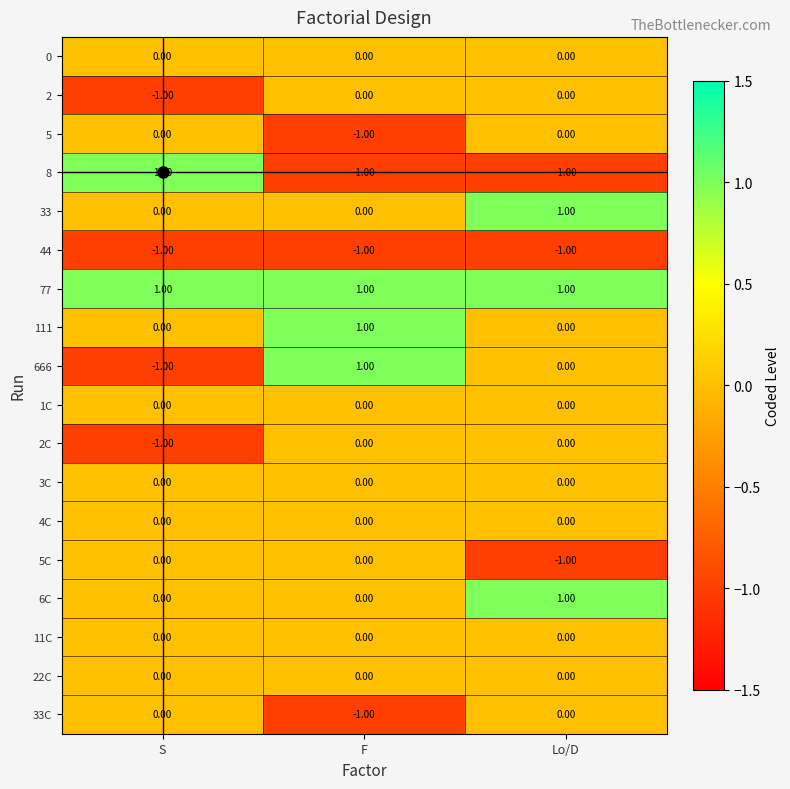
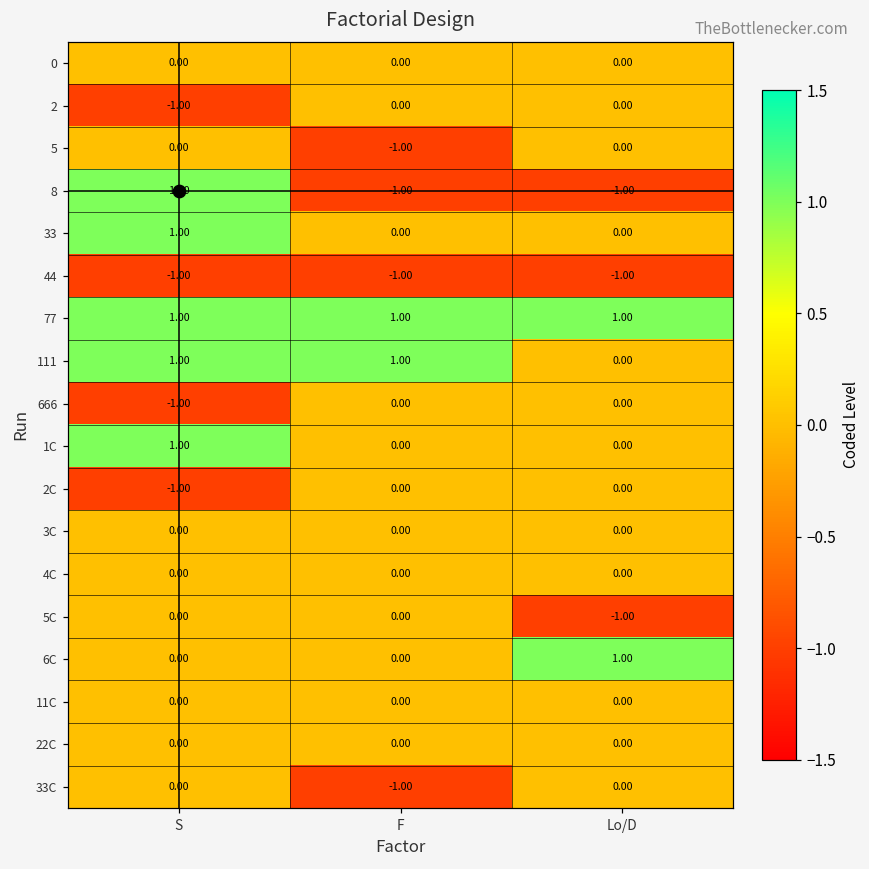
33, S: 0.00 -> 1.00
33, Lo/D: 1.00 -> 0.00
111, S: 0.00 -> 1.00
666, F: 1.00 -> 0.00
1C, S: 0.00 -> 1.00
